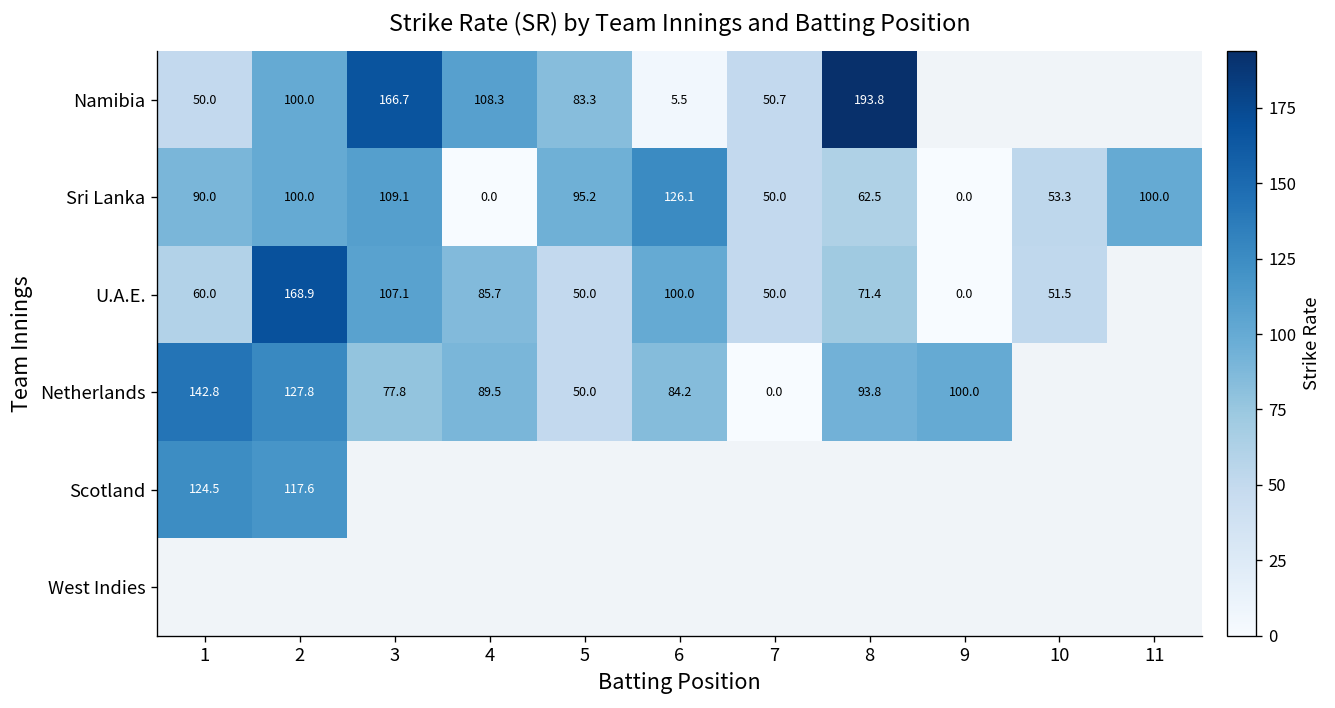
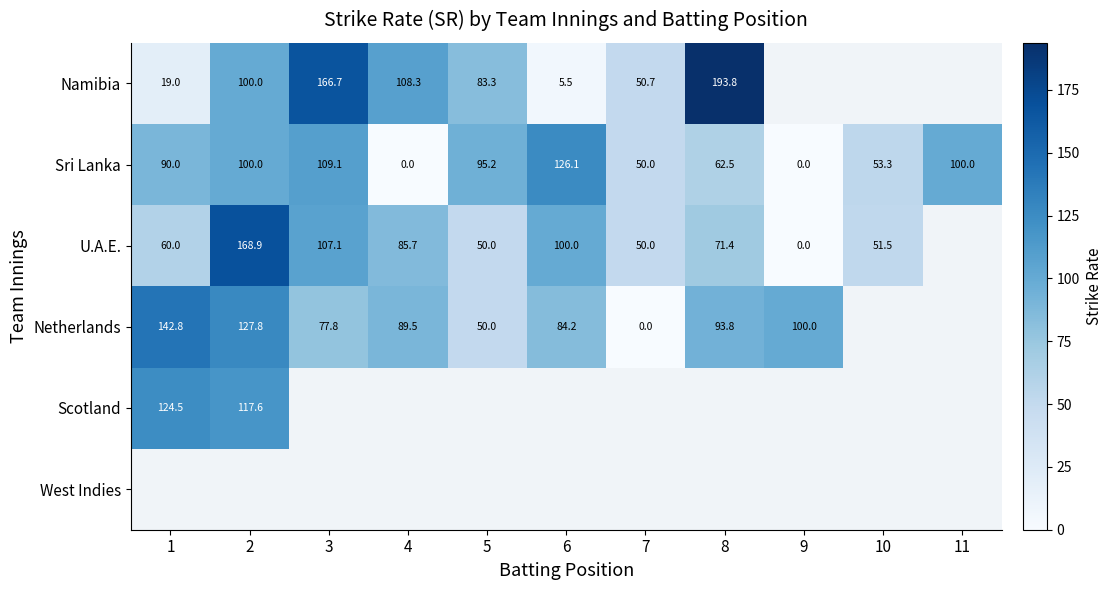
Namibia, 1: 50.0 -> 19.0
